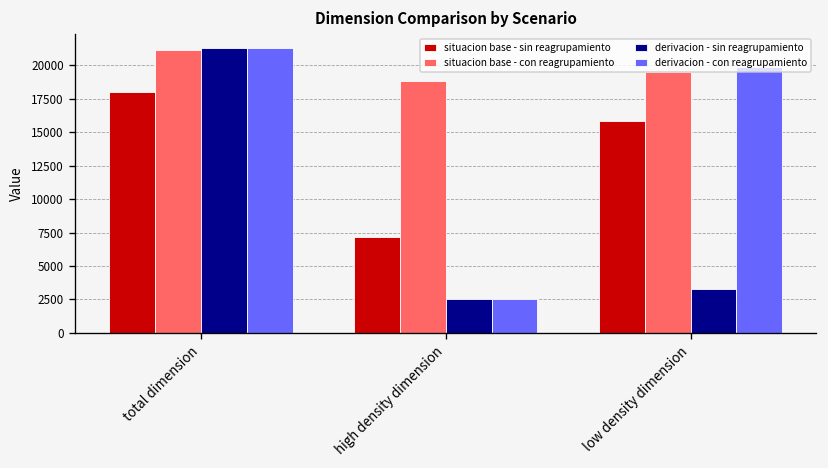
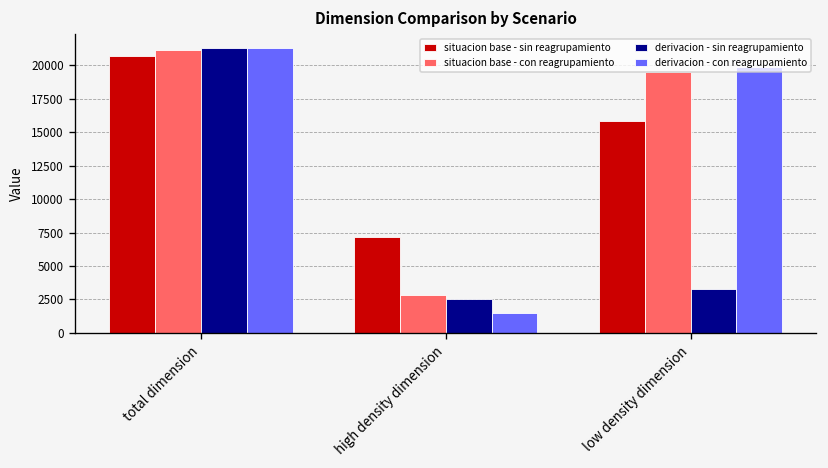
situacion base - sin reagrupamiento, total dimension: 18000 -> 20700
situacion base - con reagrupamiento, high density dimension: 18800 -> 2900
derivacion - con reagrupamiento, high density dimension: 2500 -> 1500
